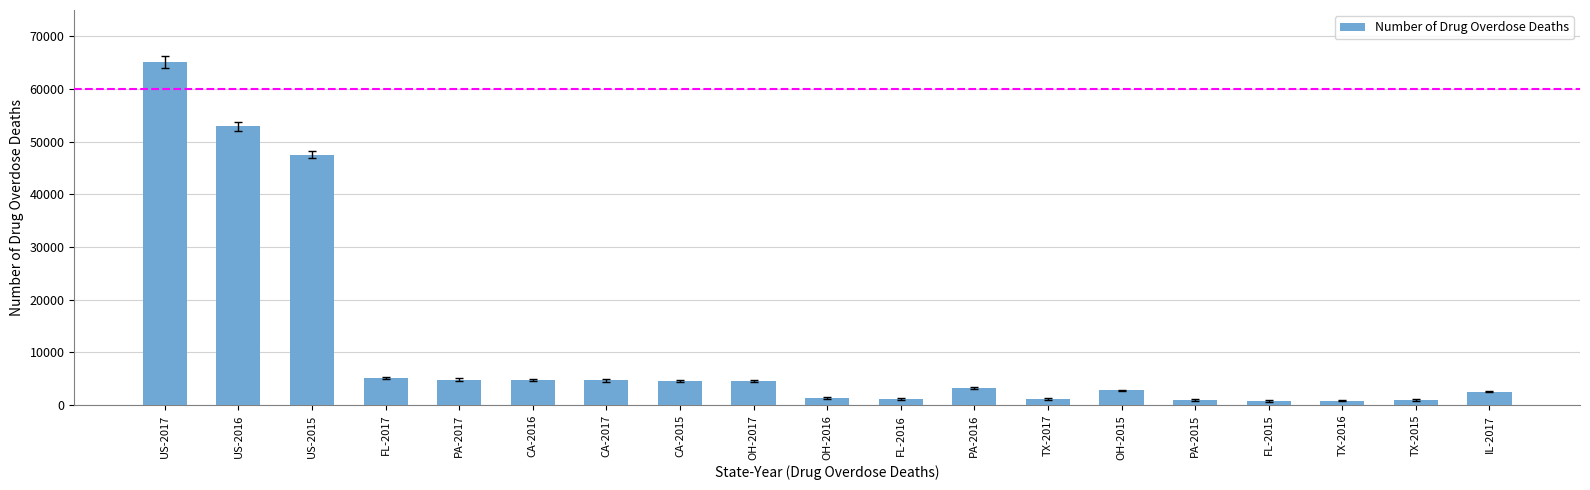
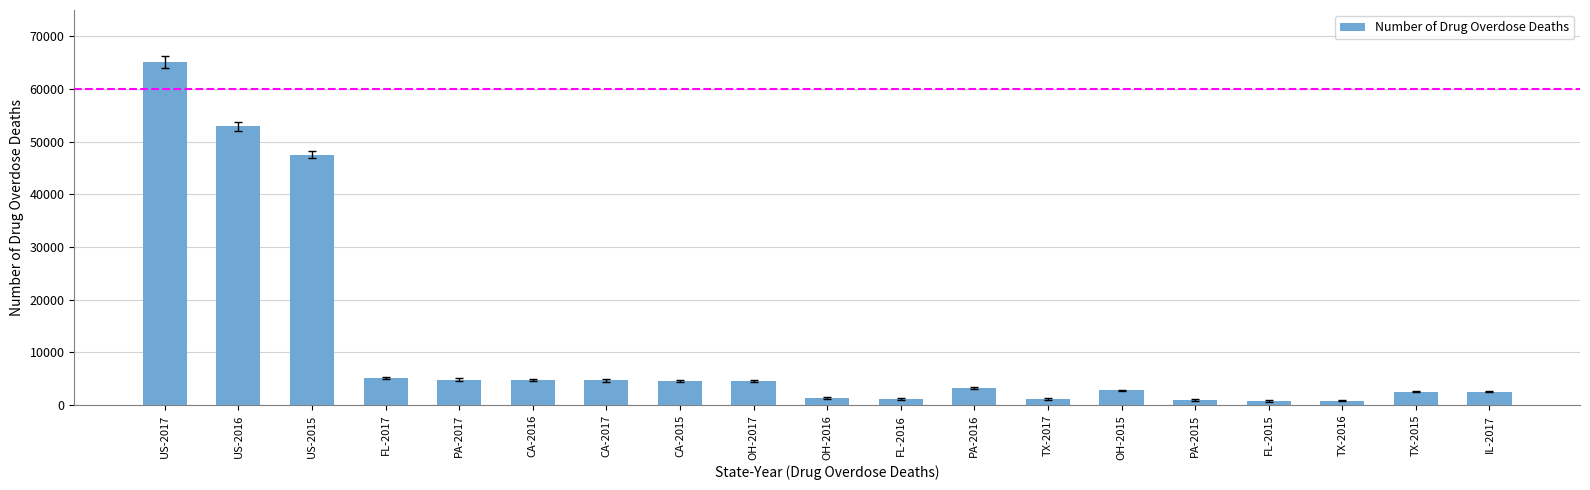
Number of Drug Overdose Deaths, TX-2015: 1000 -> 3000
